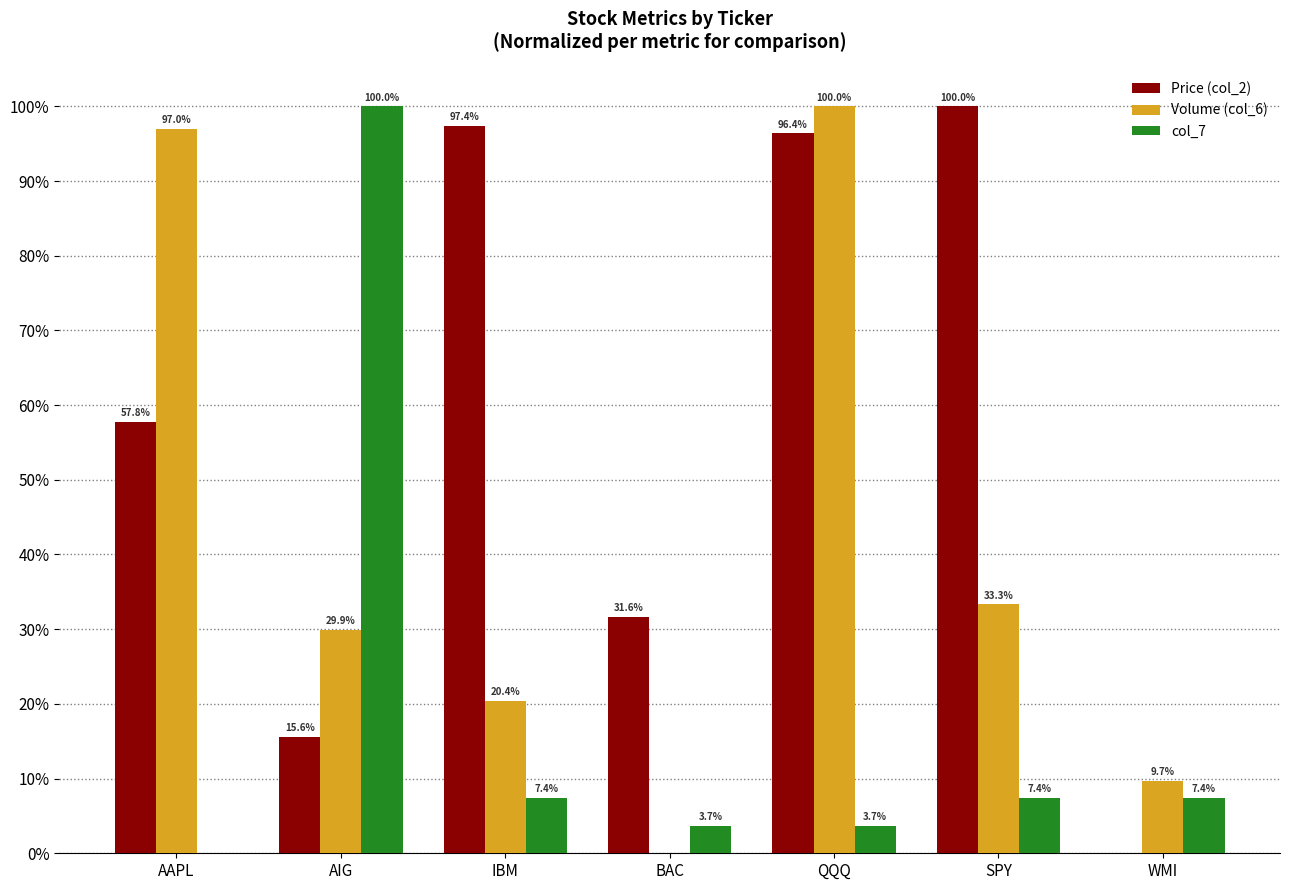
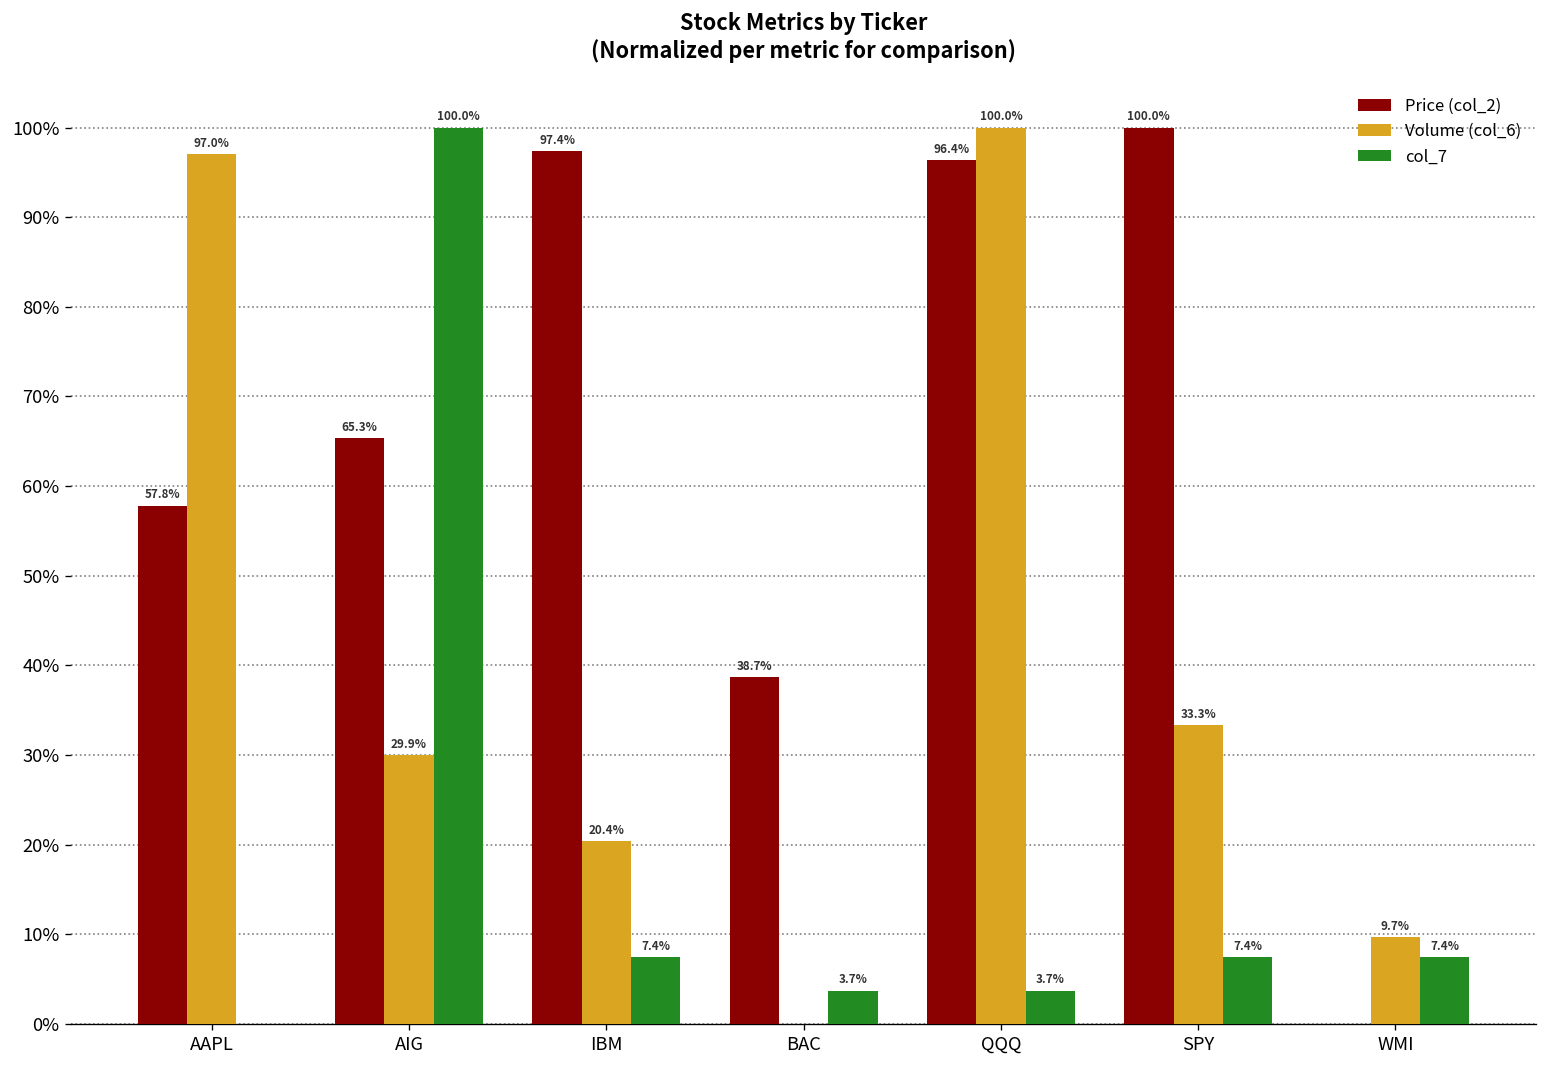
Price (col_2), AIG: 15.6% -> 65.3%
Price (col_2), BAC: 31.6% -> 38.7%
